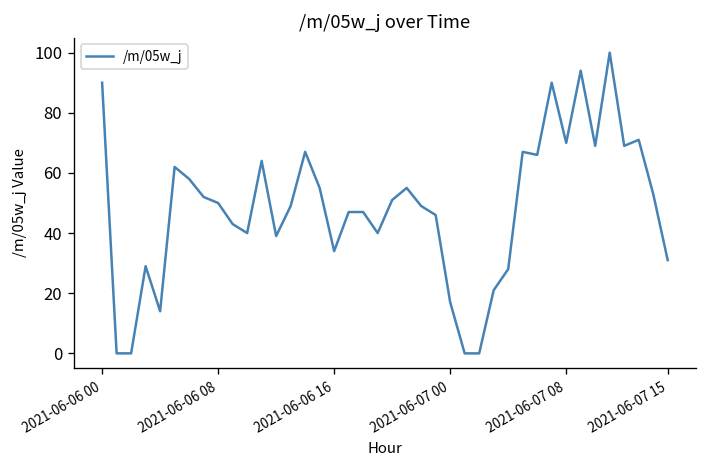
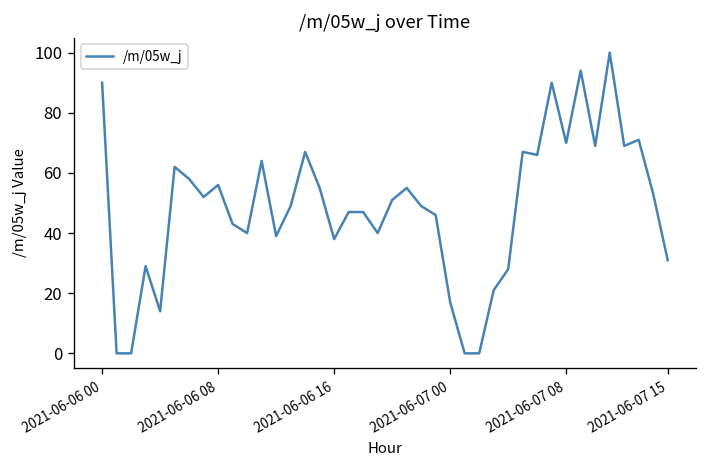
2021-06-06 08: 50 -> 56
2021-06-06 16: 34 -> 38
